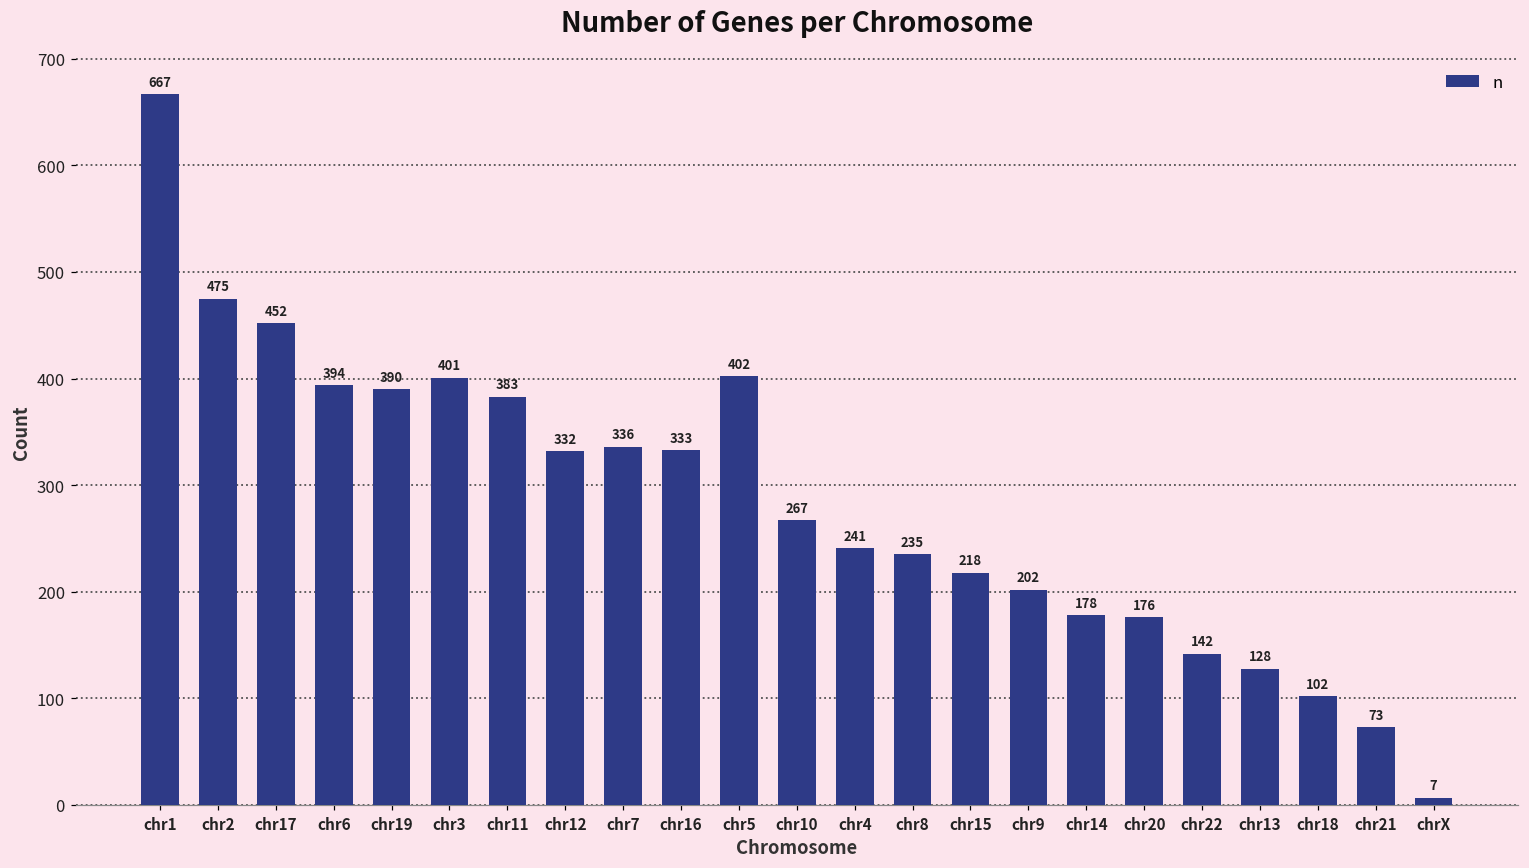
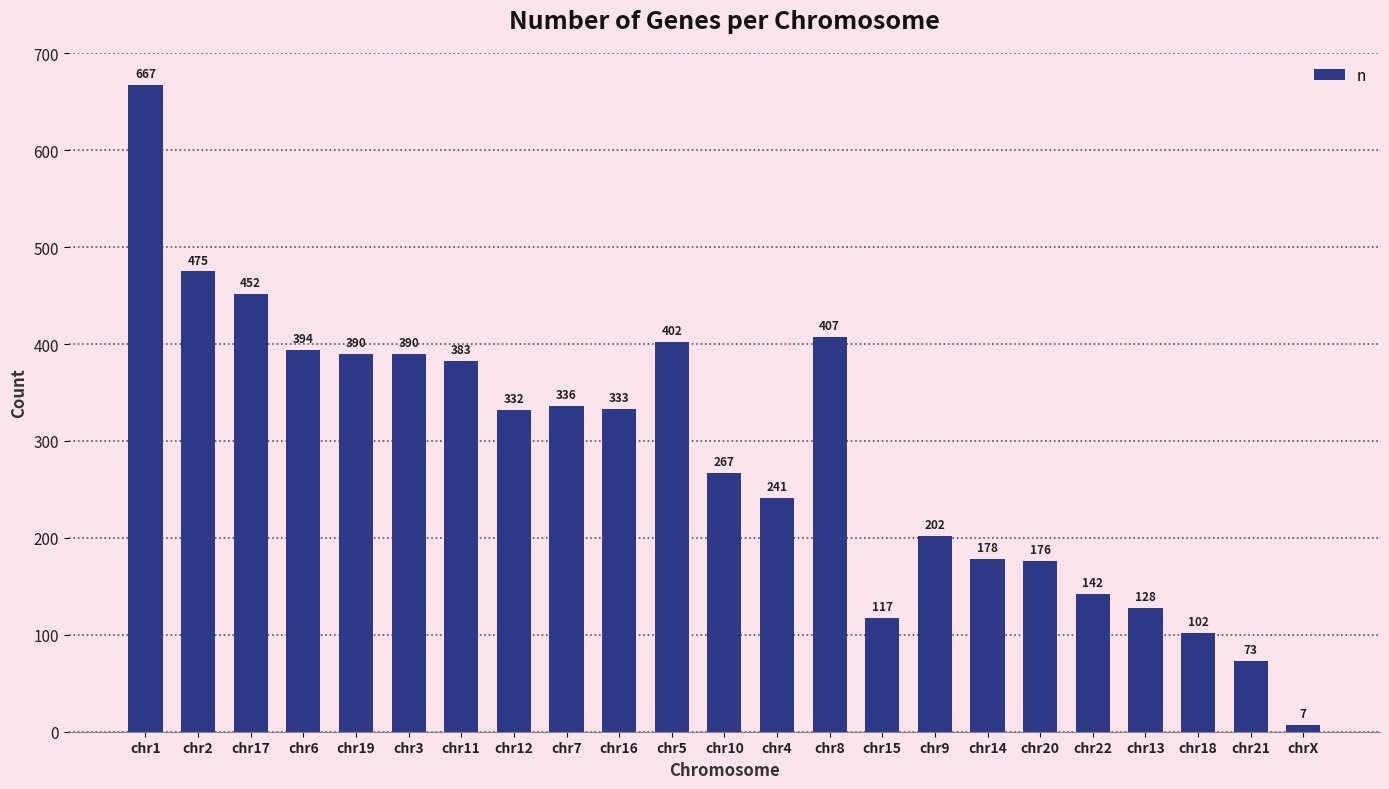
chr3: 401 -> 390
chr8: 235 -> 407
chr15: 218 -> 117
